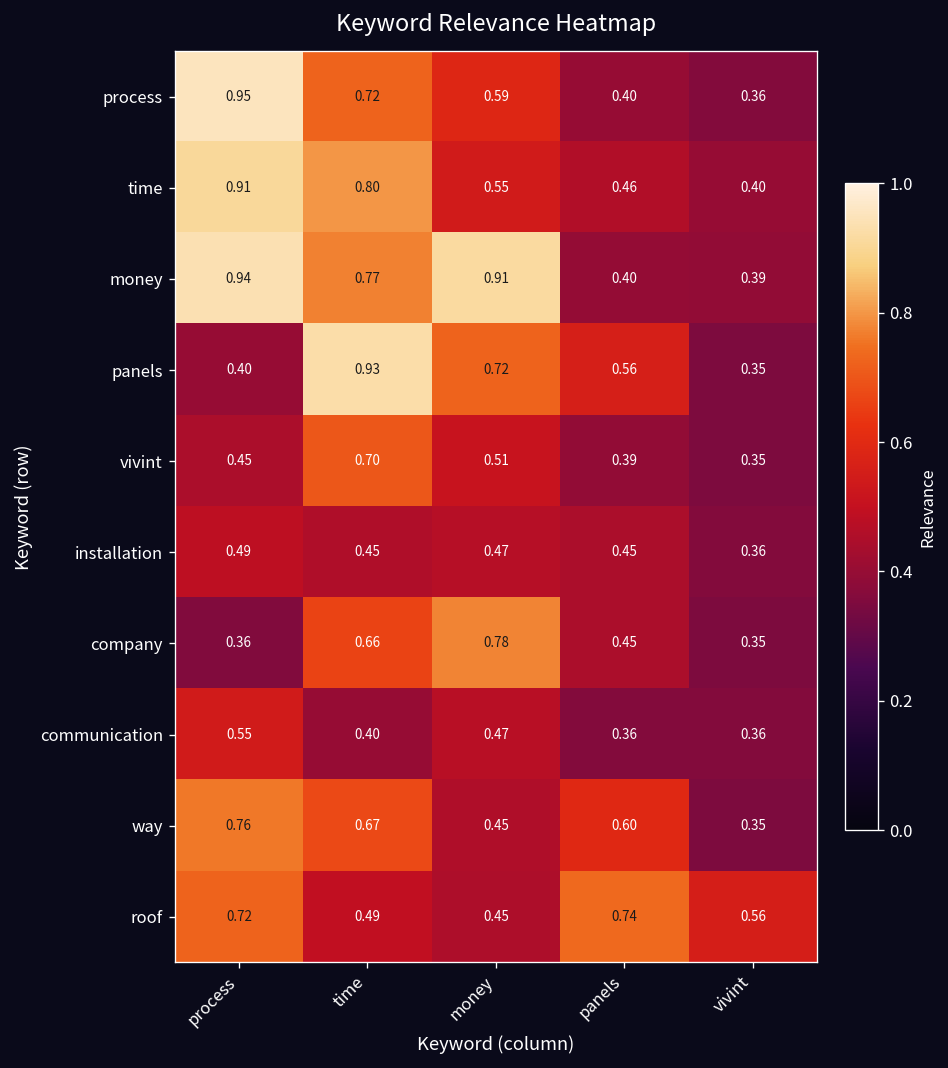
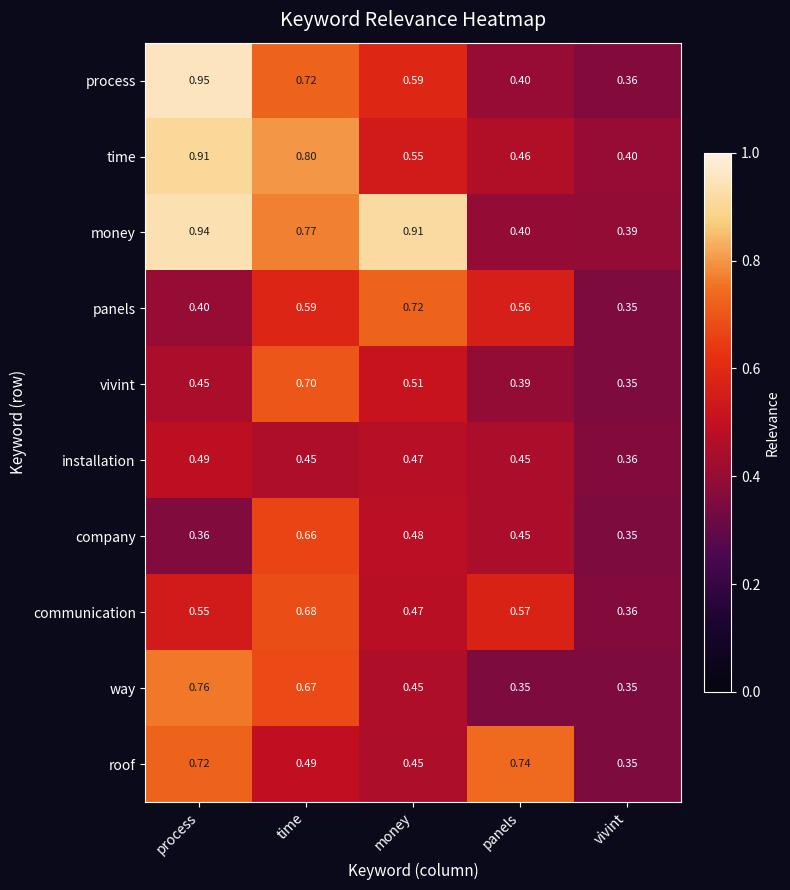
panels, time: 0.93 -> 0.59
company, money: 0.78 -> 0.48
communication, time: 0.40 -> 0.68
communication, panels: 0.36 -> 0.57
way, panels: 0.60 -> 0.35
roof, vivint: 0.56 -> 0.35
